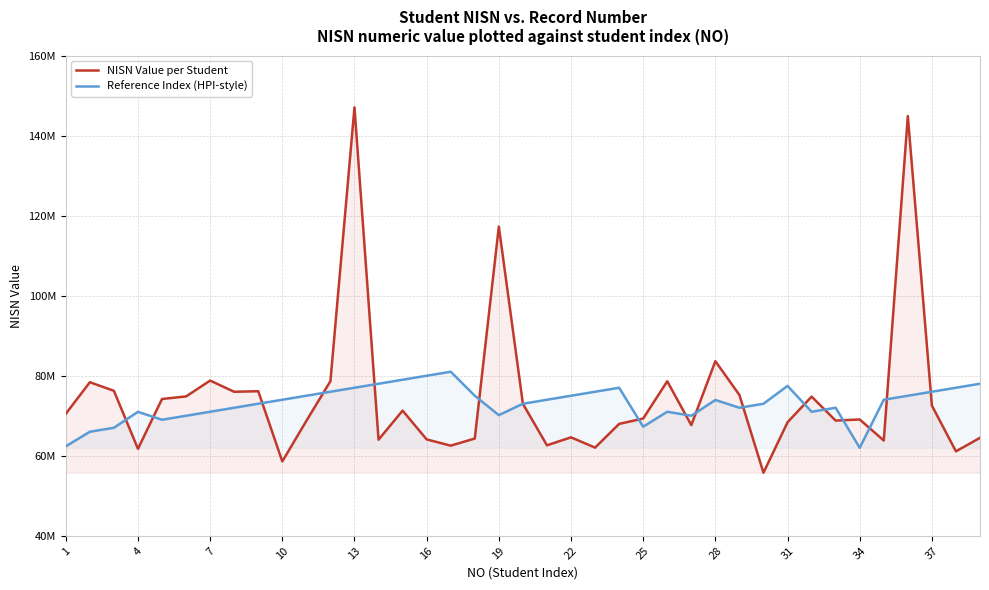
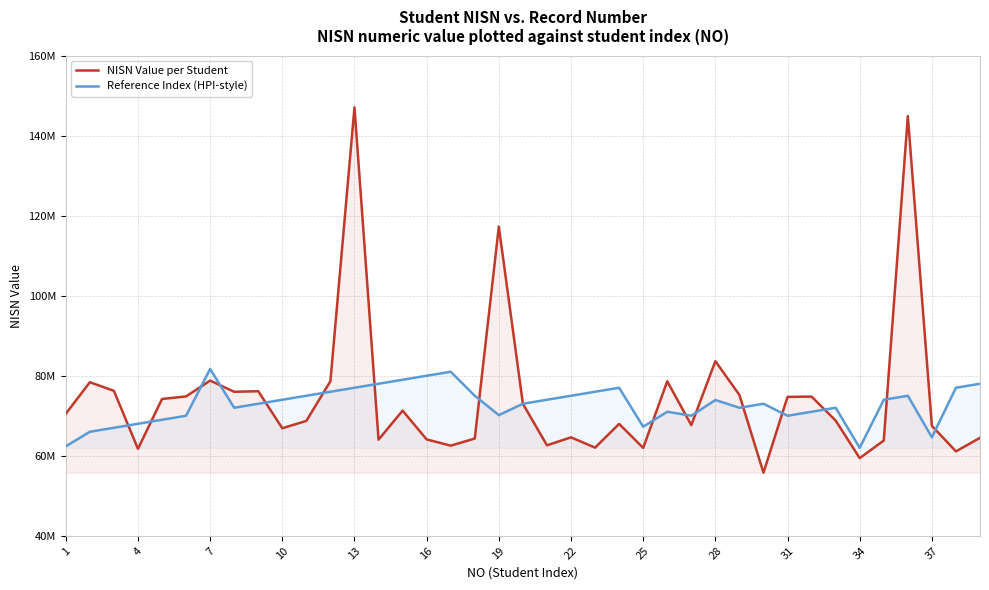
Reference Index (HPI-style), 4: 71000000 -> 68000000
Reference Index (HPI-style), 7: 71000000 -> 82000000
NISN Value per Student, 10: 59000000 -> 67000000
NISN Value per Student, 25: 69000000 -> 62000000
NISN Value per Student, 31: 68000000 -> 75000000
Reference Index (HPI-style), 31: 77000000 -> 70000000
NISN Value per Student, 34: 69000000 -> 59000000
NISN Value per Student, 37: 73000000 -> 67000000
Reference Index (HPI-style), 37: 76000000 -> 65000000
